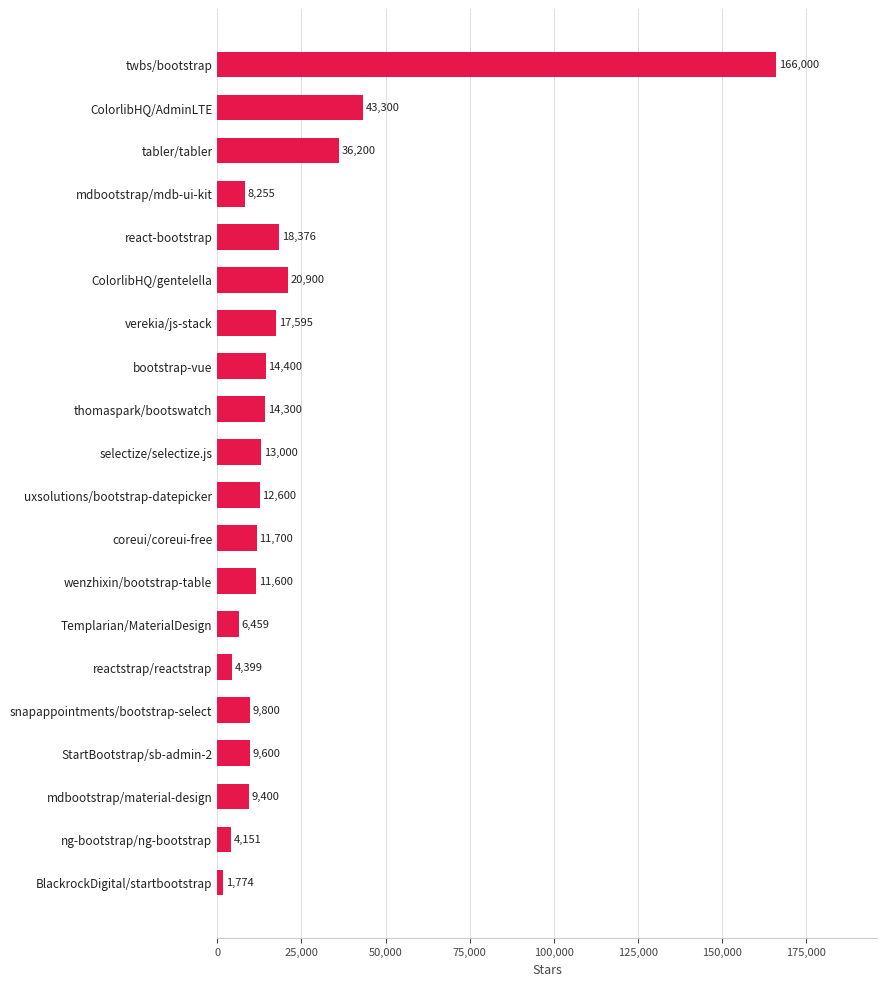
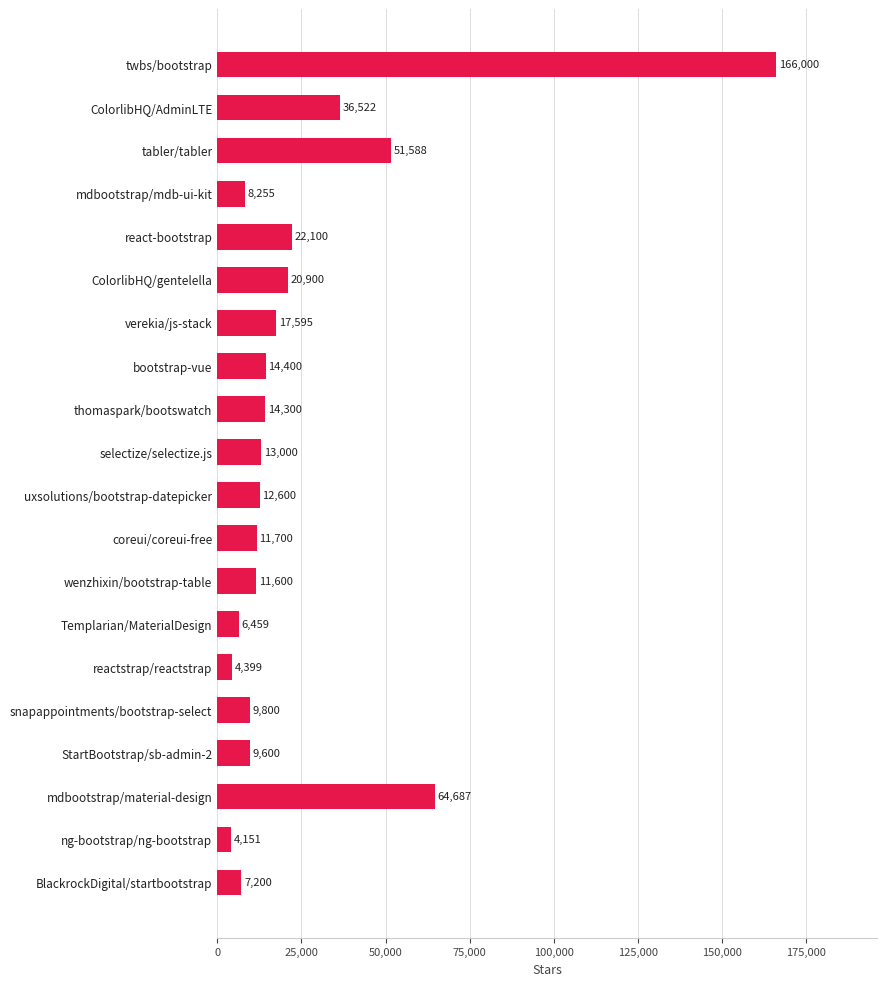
ColorlibHQ/AdminLTE: 43,300 -> 36,522
tabler/tabler: 36,200 -> 51,588
react-bootstrap: 18,376 -> 22,100
mdbootstrap/material-design: 9,400 -> 64,687
BlackrockDigital/startbootstrap: 1,774 -> 7,200
